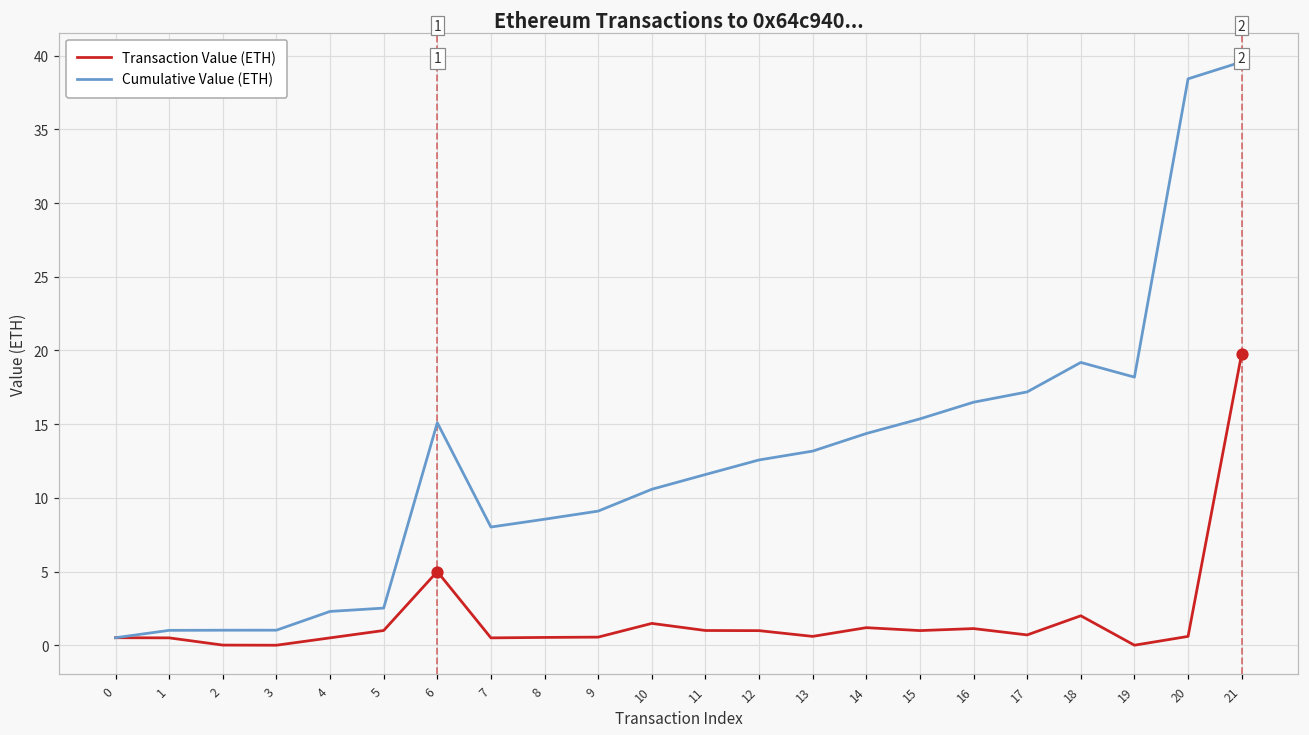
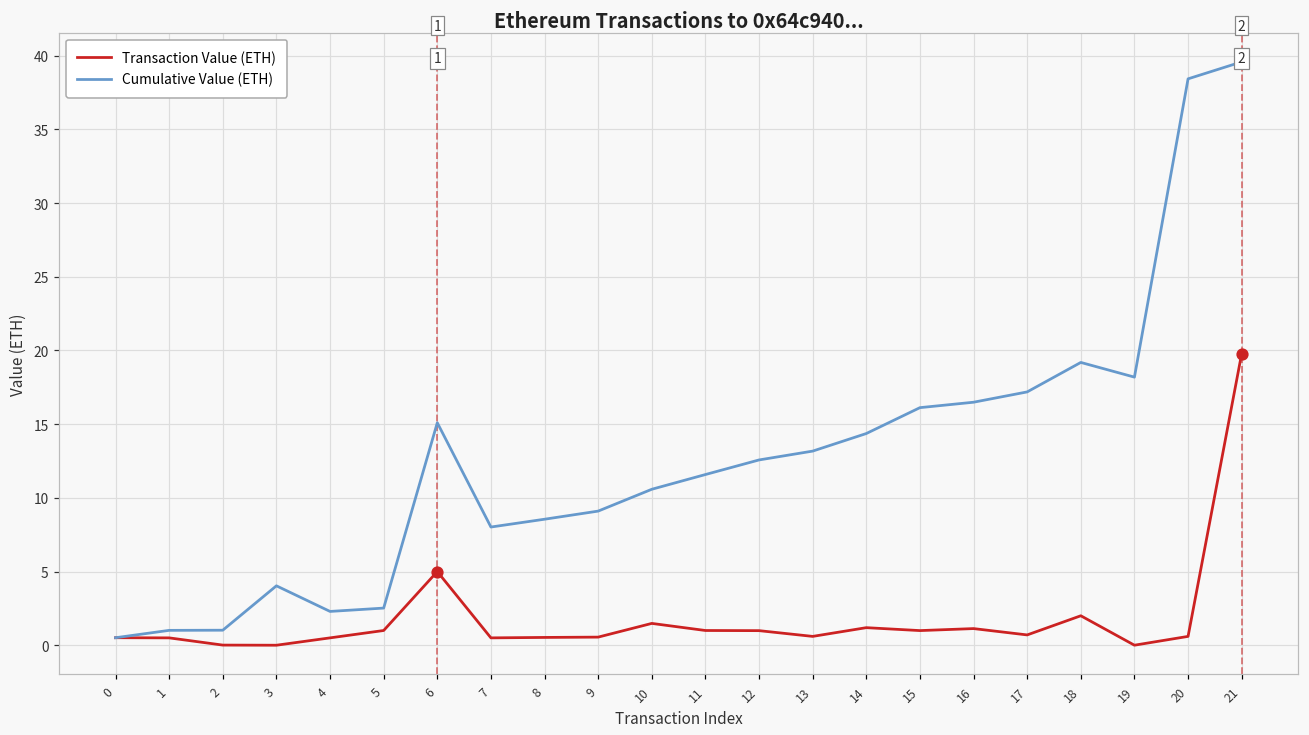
Cumulative Value (ETH), 3: 1.0 -> 4.0
Cumulative Value (ETH), 15: 15.4 -> 16.1
